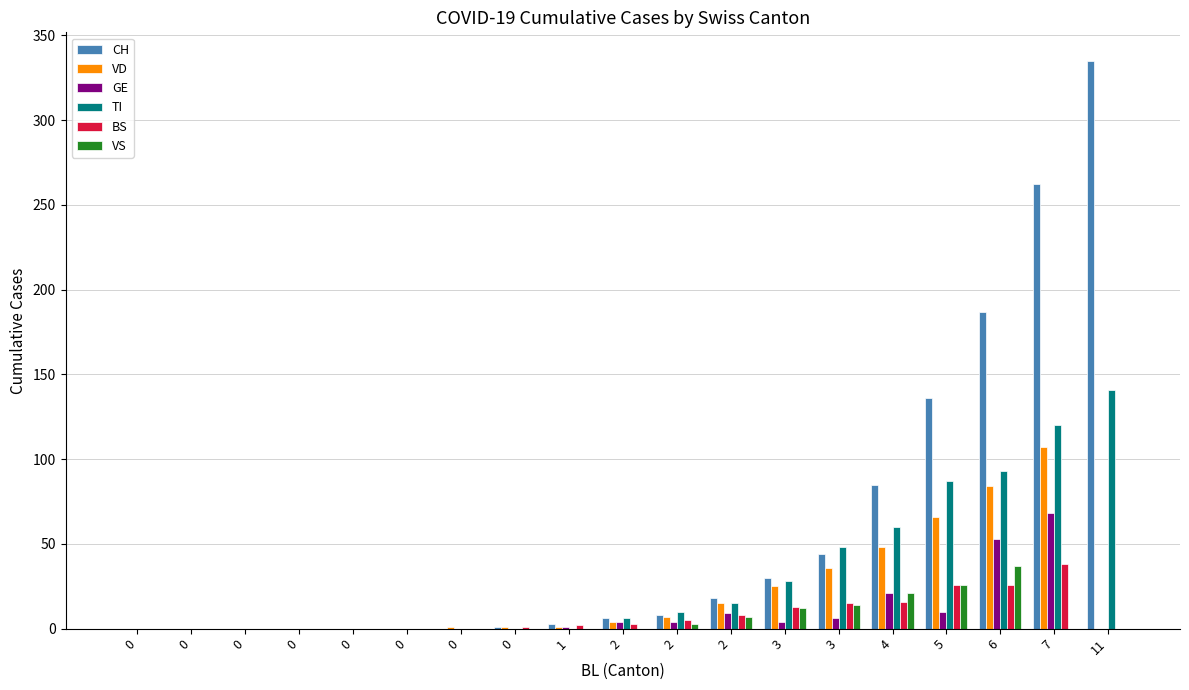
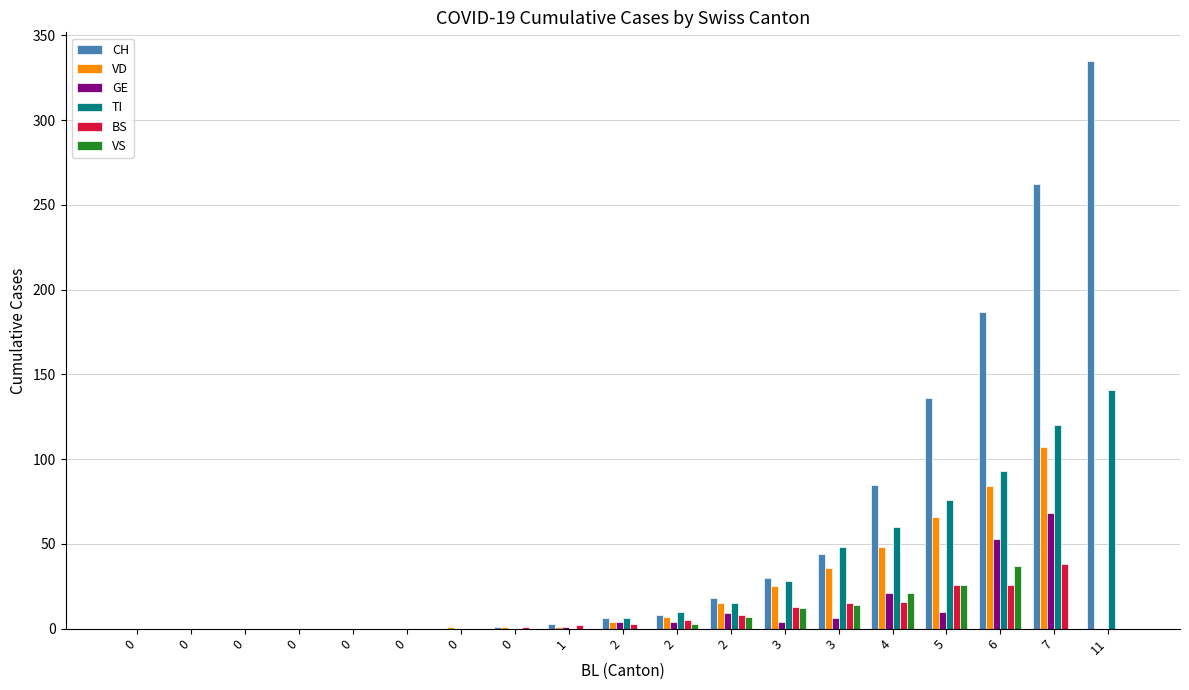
TI, 5: 87 -> 76
